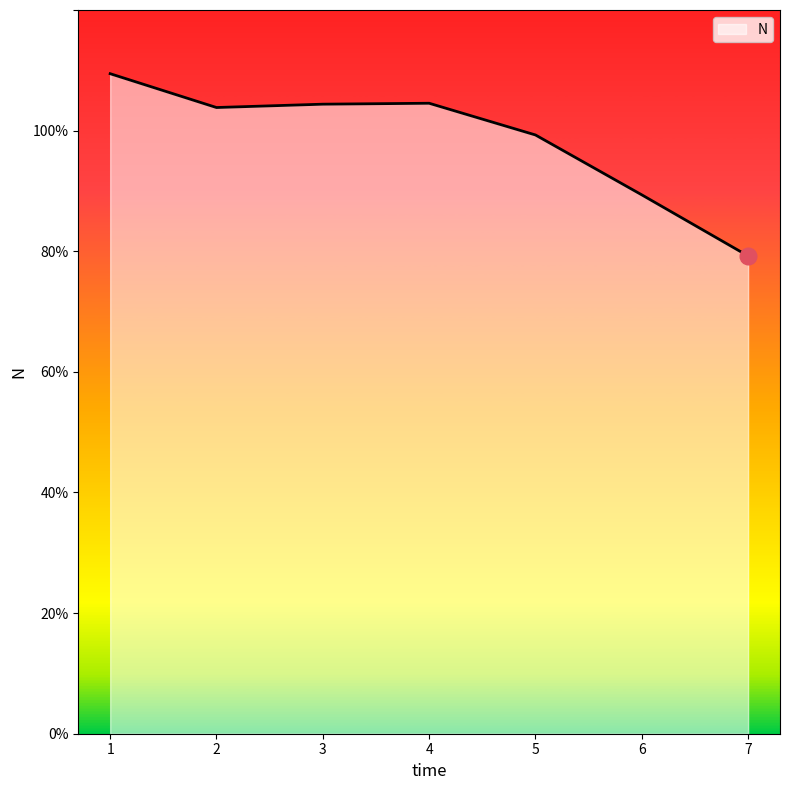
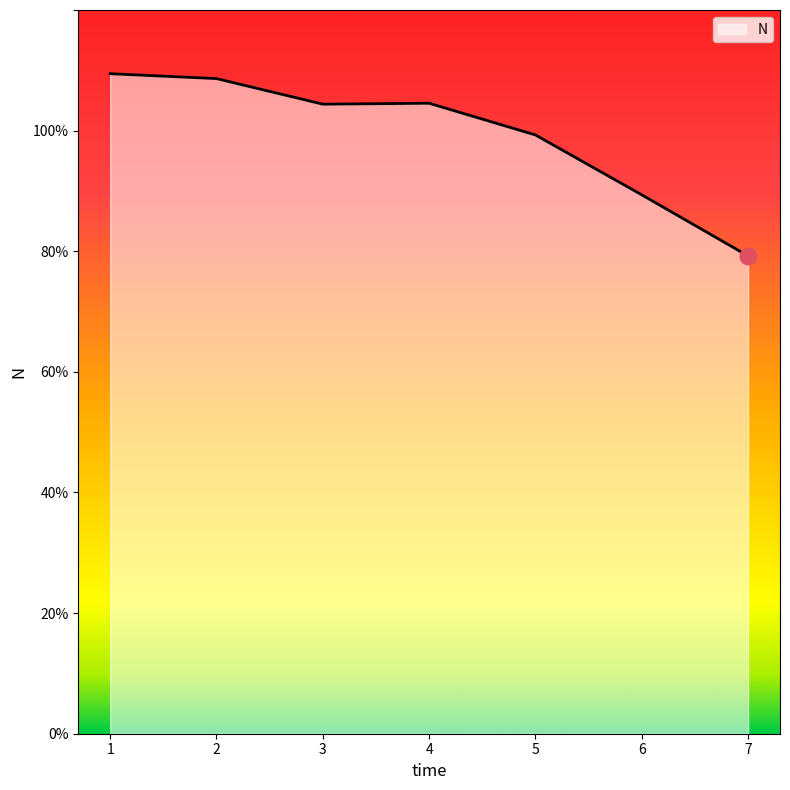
N, 2: 104% -> 109%
